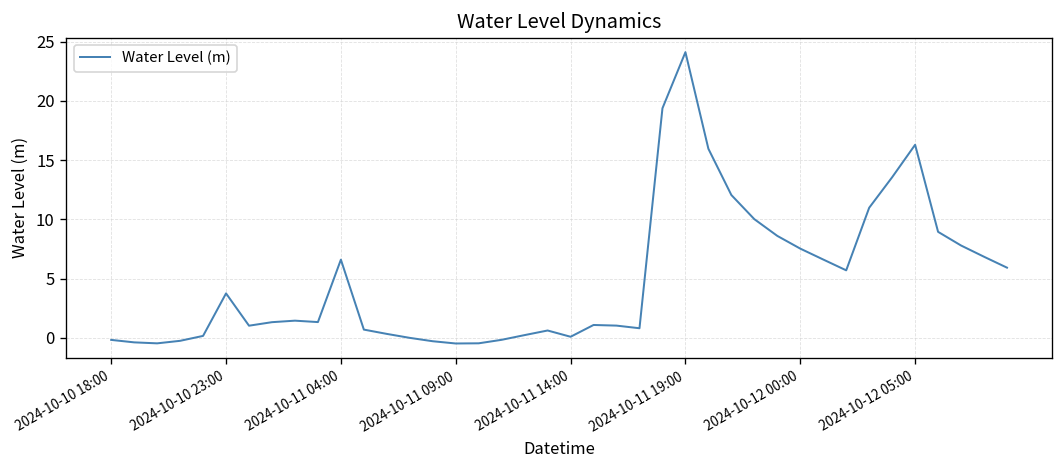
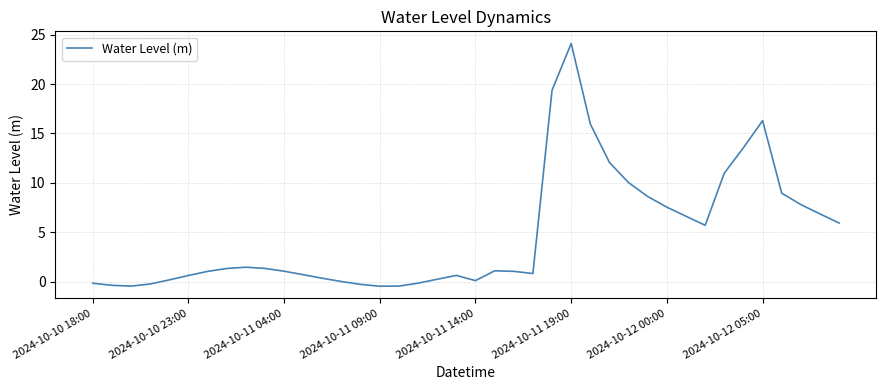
2024-10-10 23:00: 4 -> 1
2024-10-11 04:00: 7 -> 1
